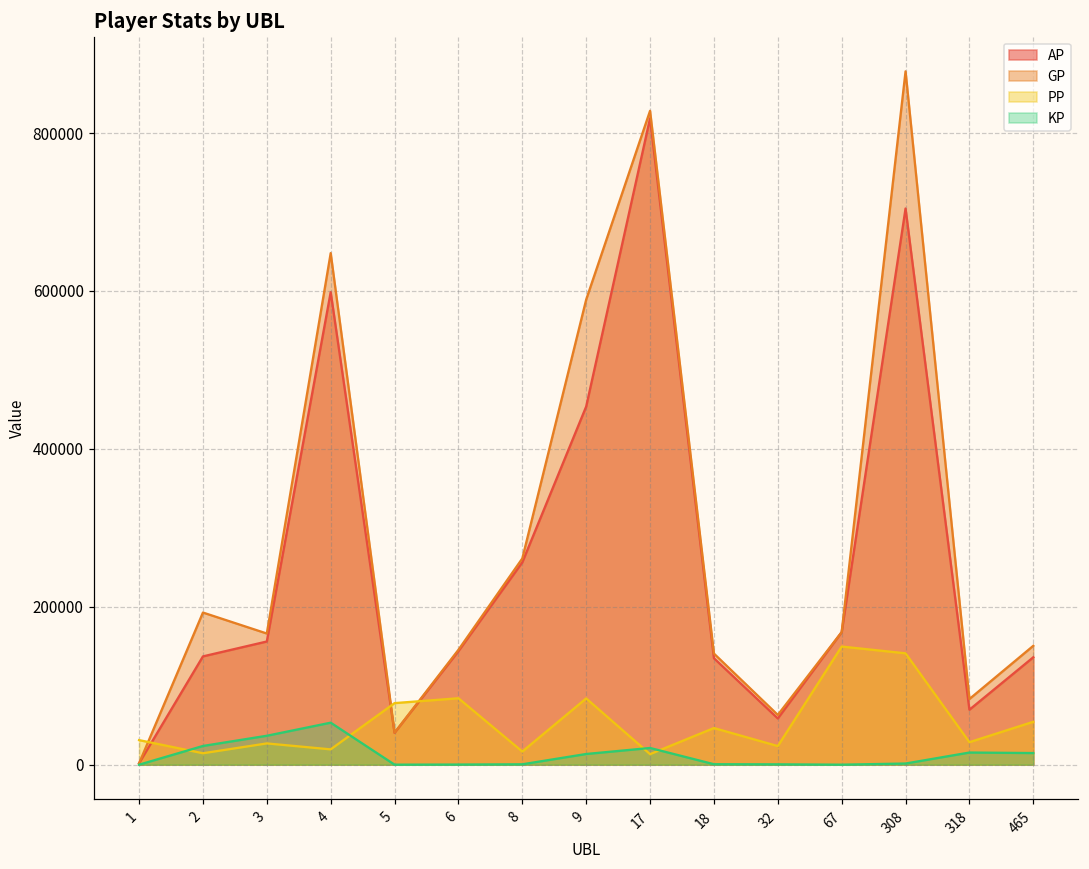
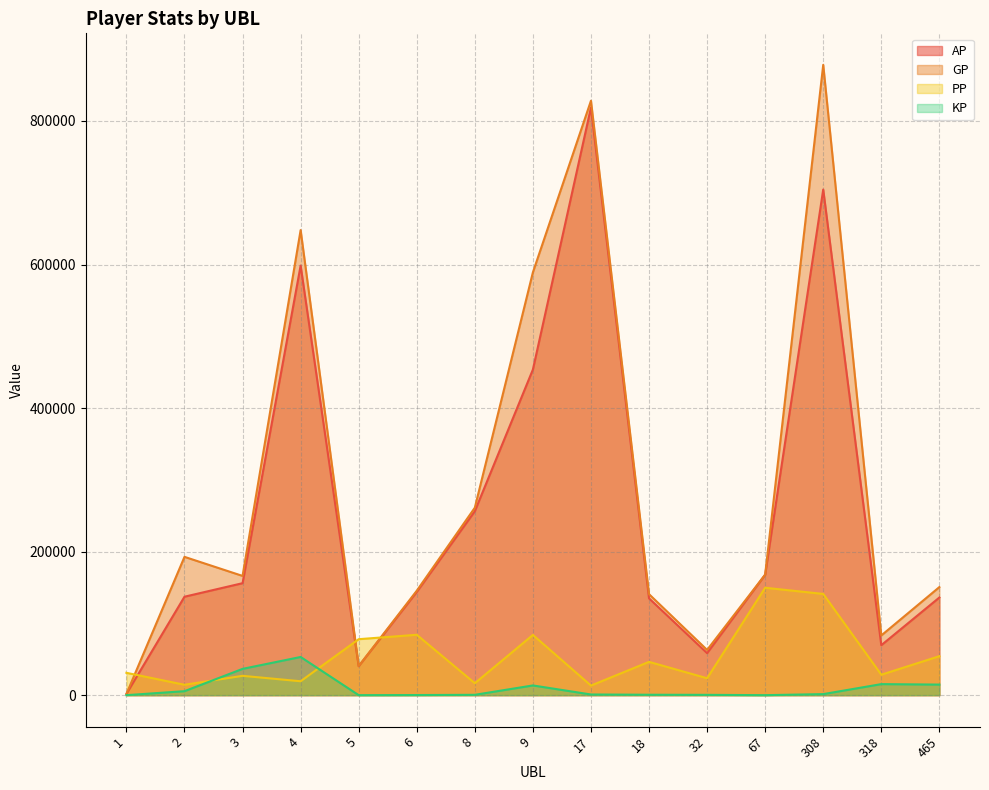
KP, 2: 20000 -> 10000
KP, 17: 20000 -> 0
